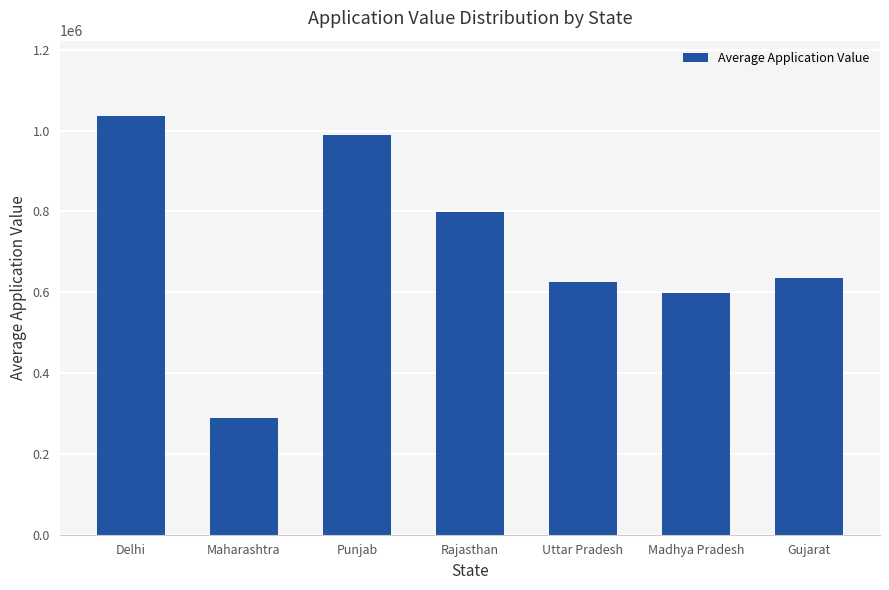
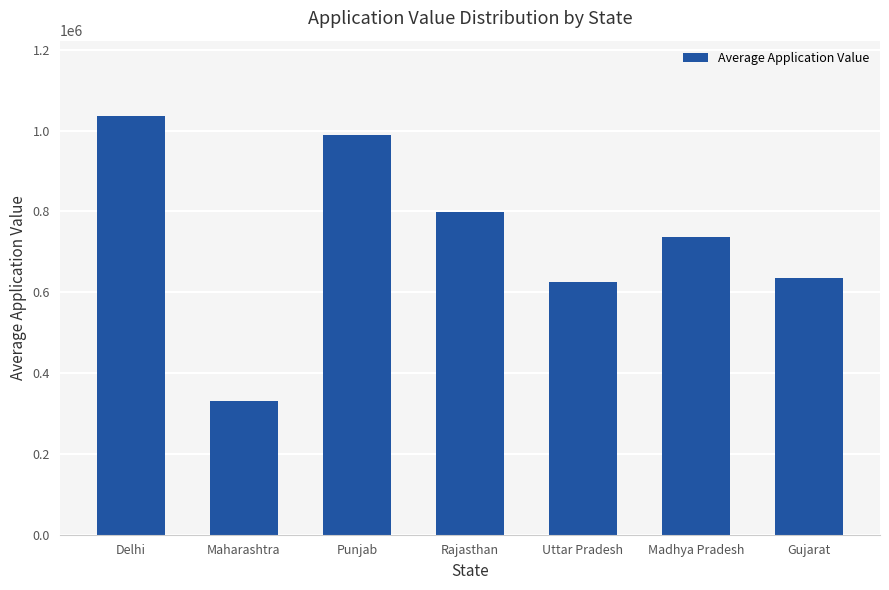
Maharashtra: 290000 -> 330000
Madhya Pradesh: 600000 -> 740000
